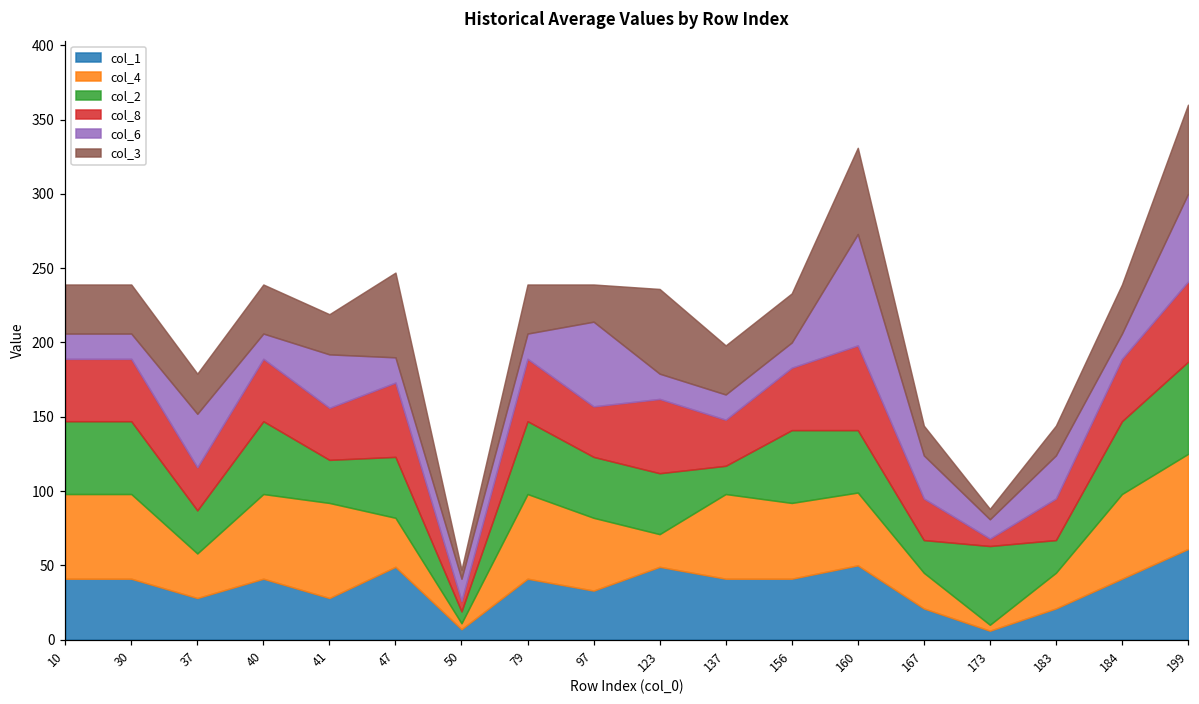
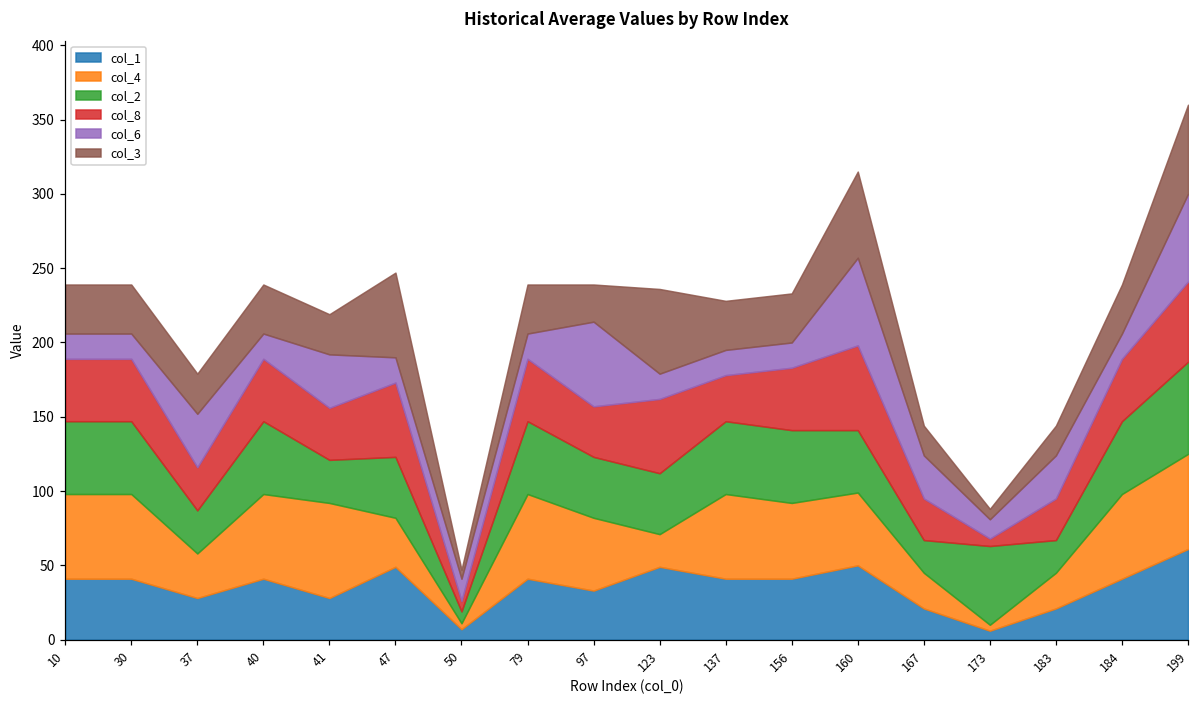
col_2, 137: 19 -> 49
col_6, 160: 75 -> 59
